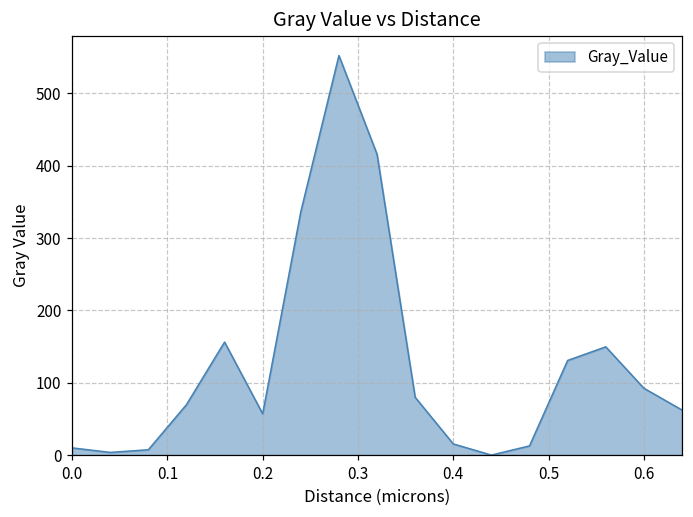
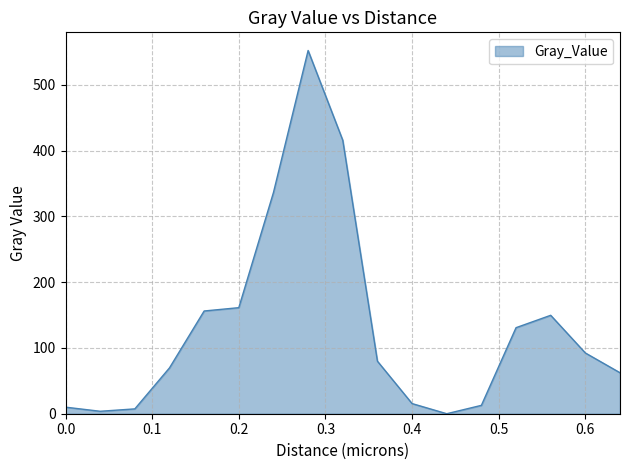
0.2: 60 -> 160
